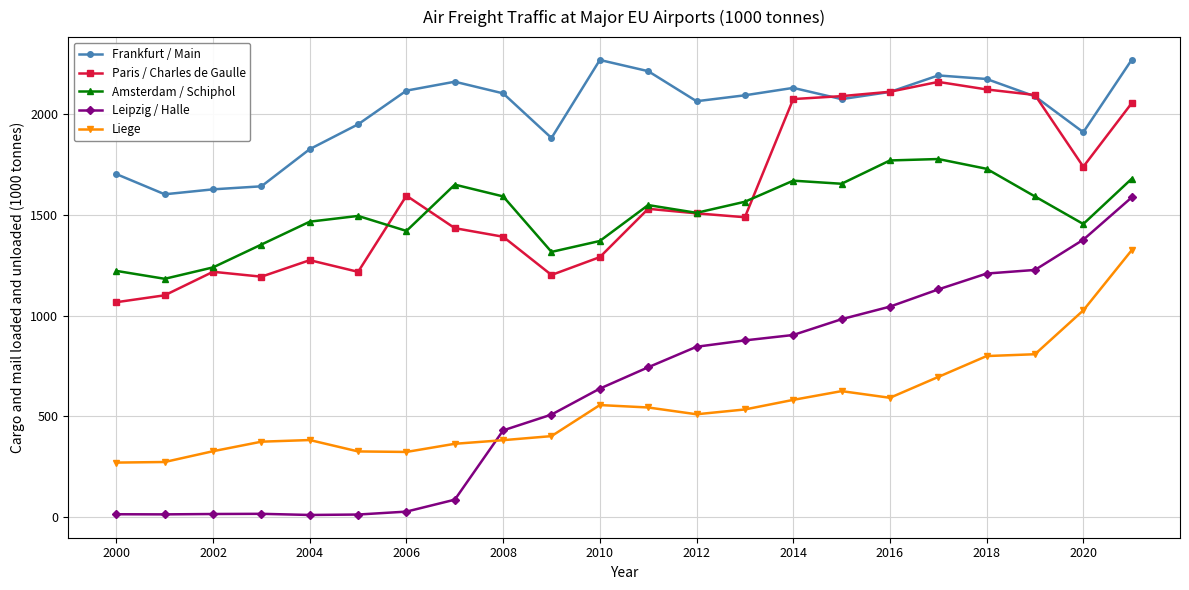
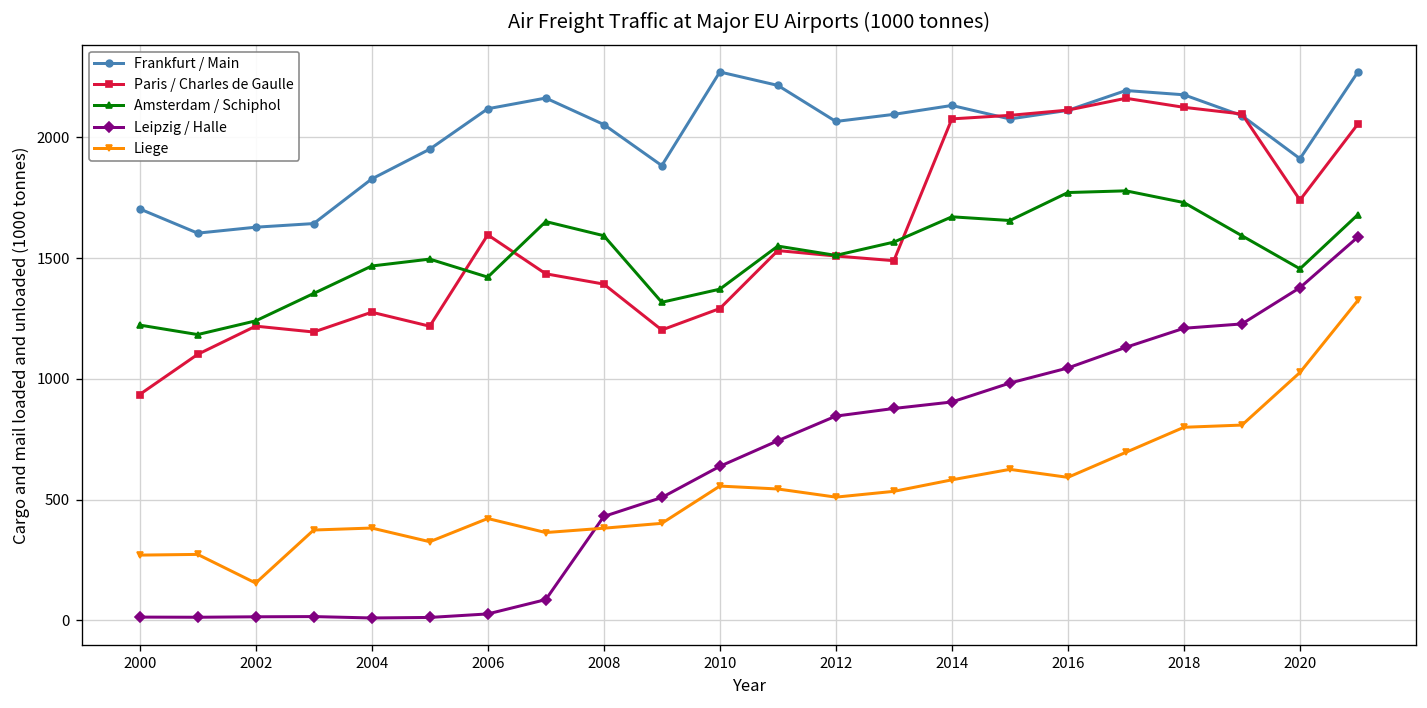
Paris / Charles de Gaulle, 2000: 1070 -> 940
Liege, 2002: 330 -> 150
Liege, 2006: 320 -> 420
Frankfurt / Main, 2008: 2100 -> 2050
